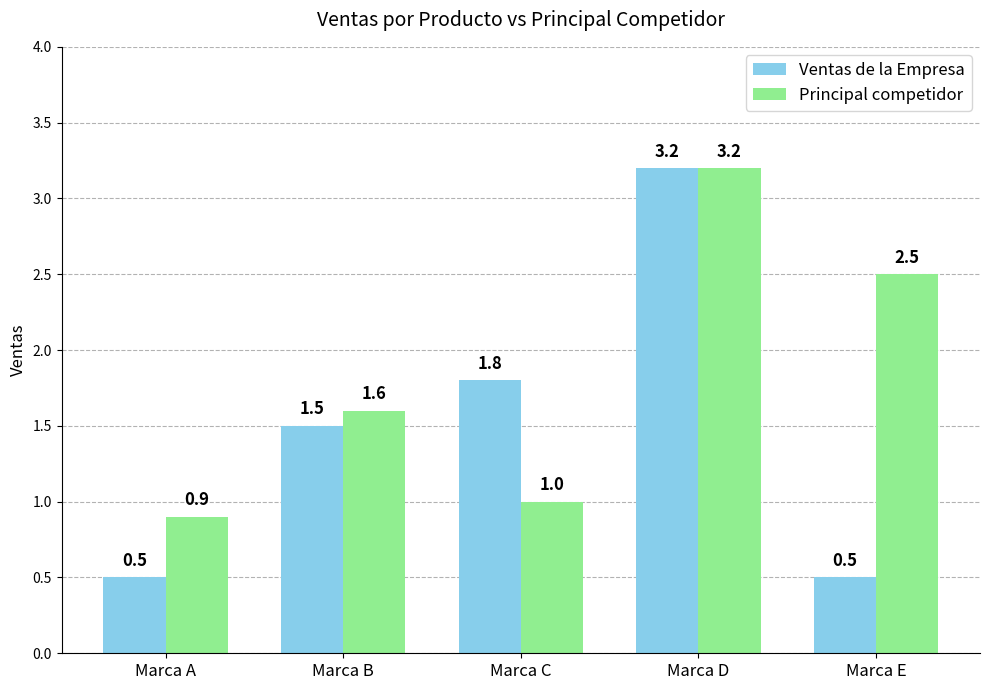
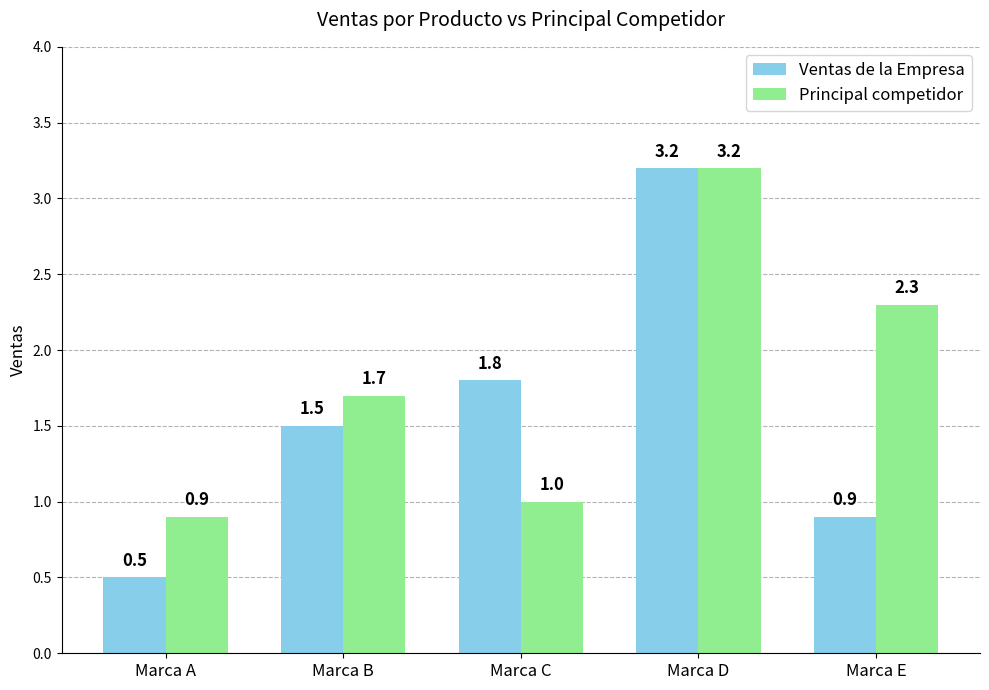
Principal competidor, Marca B: 1.6 -> 1.7
Ventas de la Empresa, Marca E: 0.5 -> 0.9
Principal competidor, Marca E: 2.5 -> 2.3
